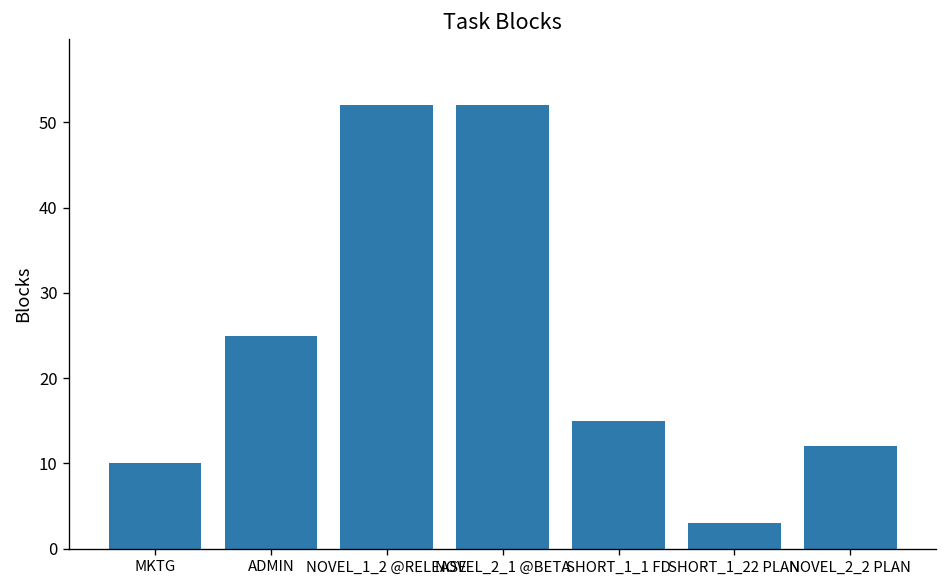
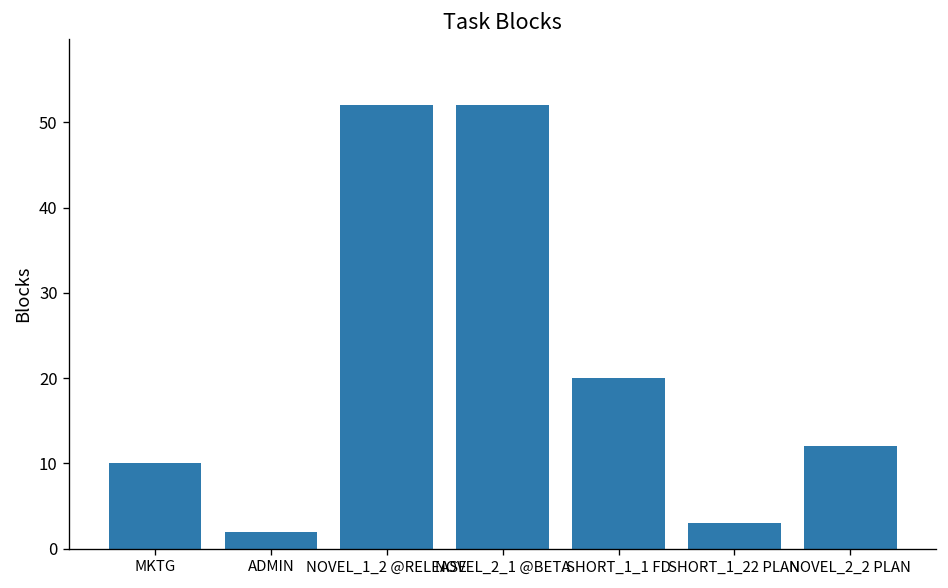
ADMIN: 25 -> 2
SHORT_1_1 FD: 15 -> 20
